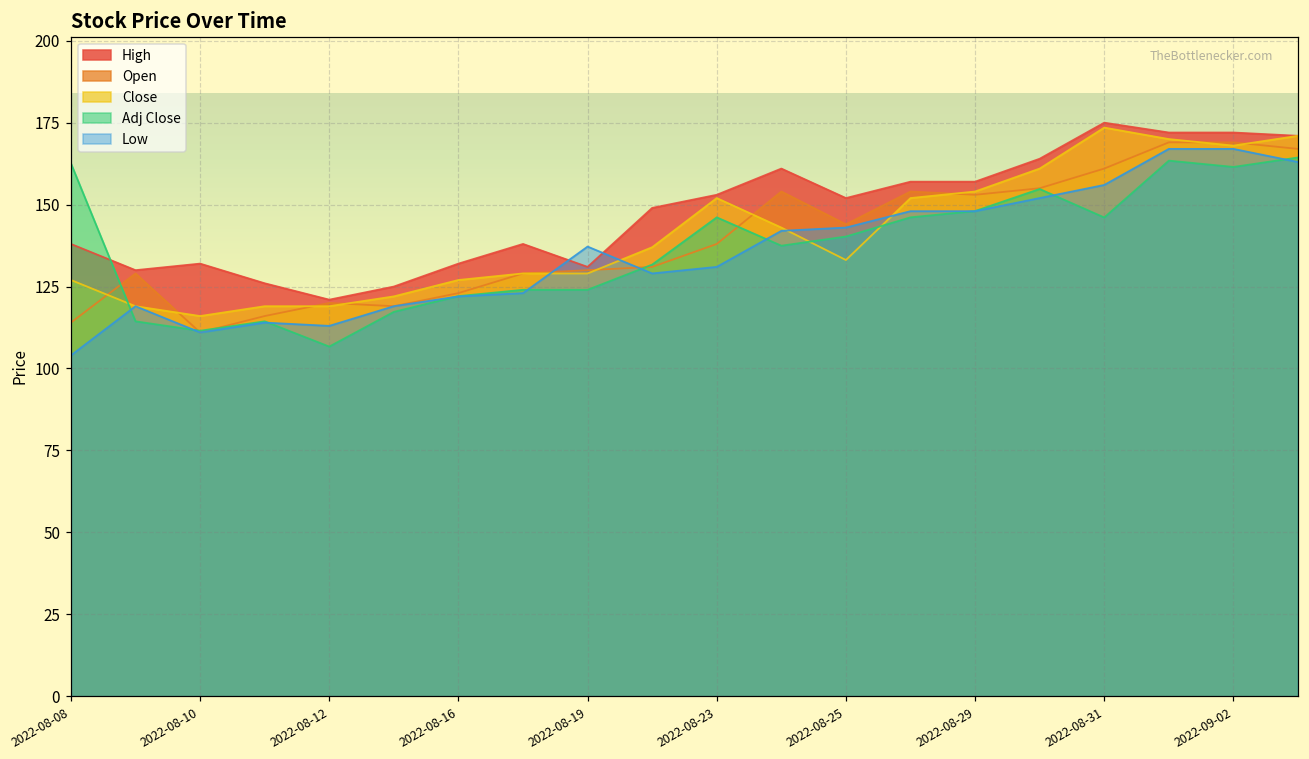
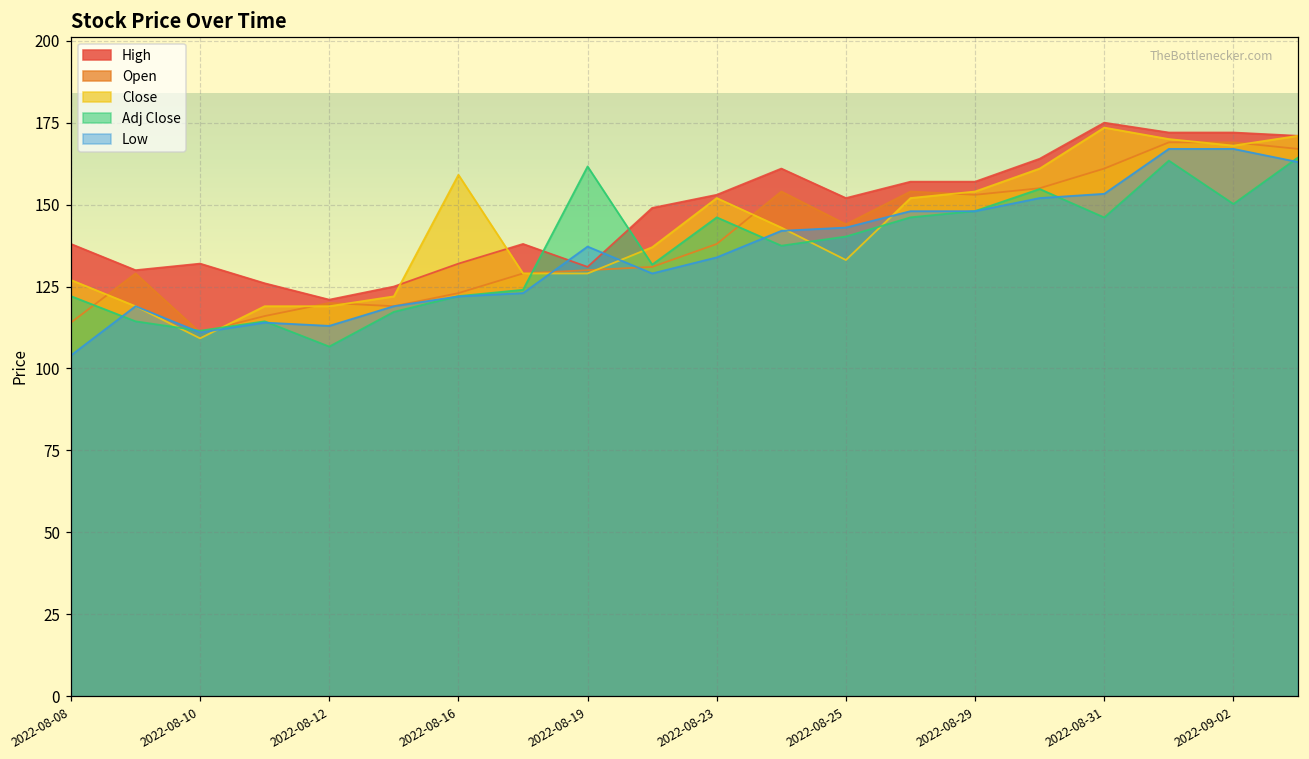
Adj Close, 2022-08-08: 163 -> 122
Close, 2022-08-10: 116 -> 109
Close, 2022-08-16: 127 -> 159
Adj Close, 2022-08-19: 124 -> 162
Low, 2022-08-23: 131 -> 134
Low, 2022-08-31: 156 -> 153
Adj Close, 2022-09-02: 162 -> 150
